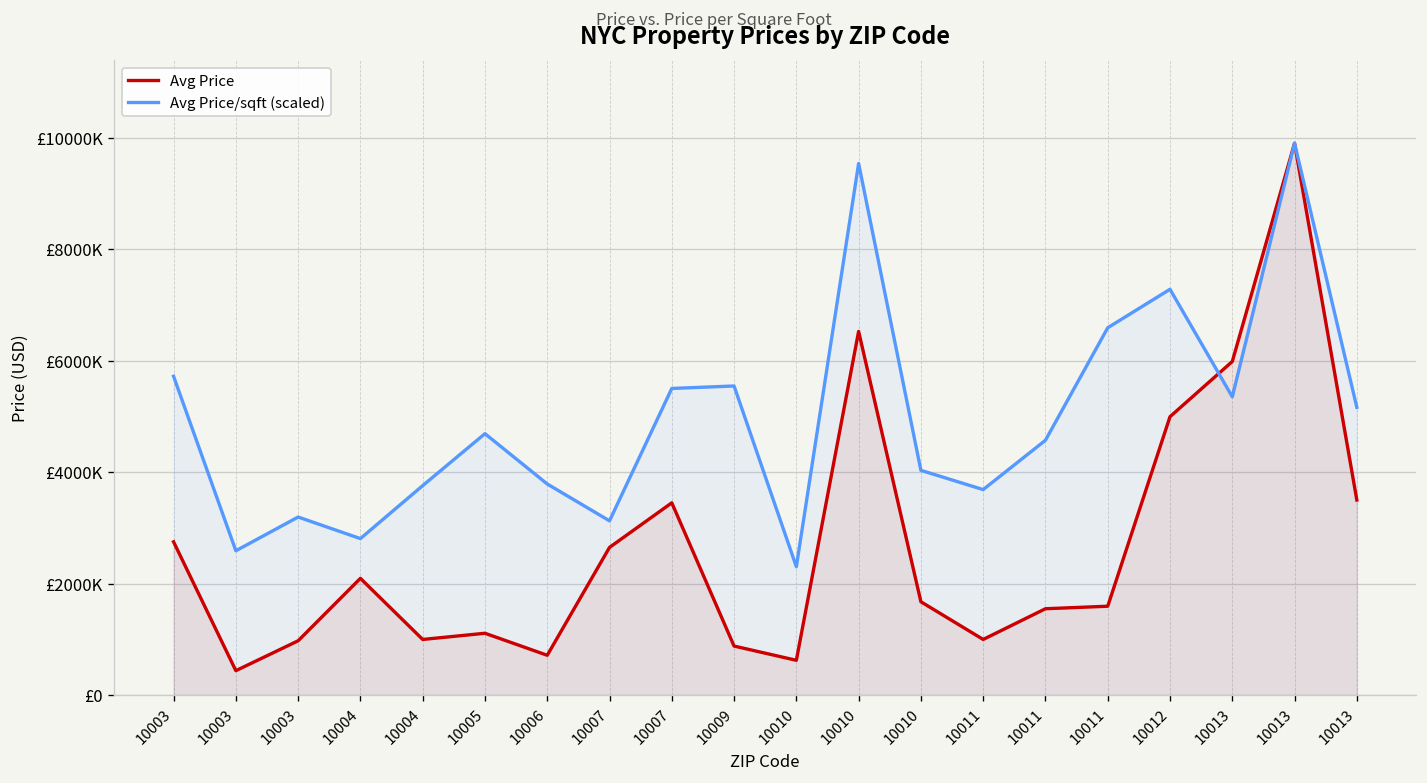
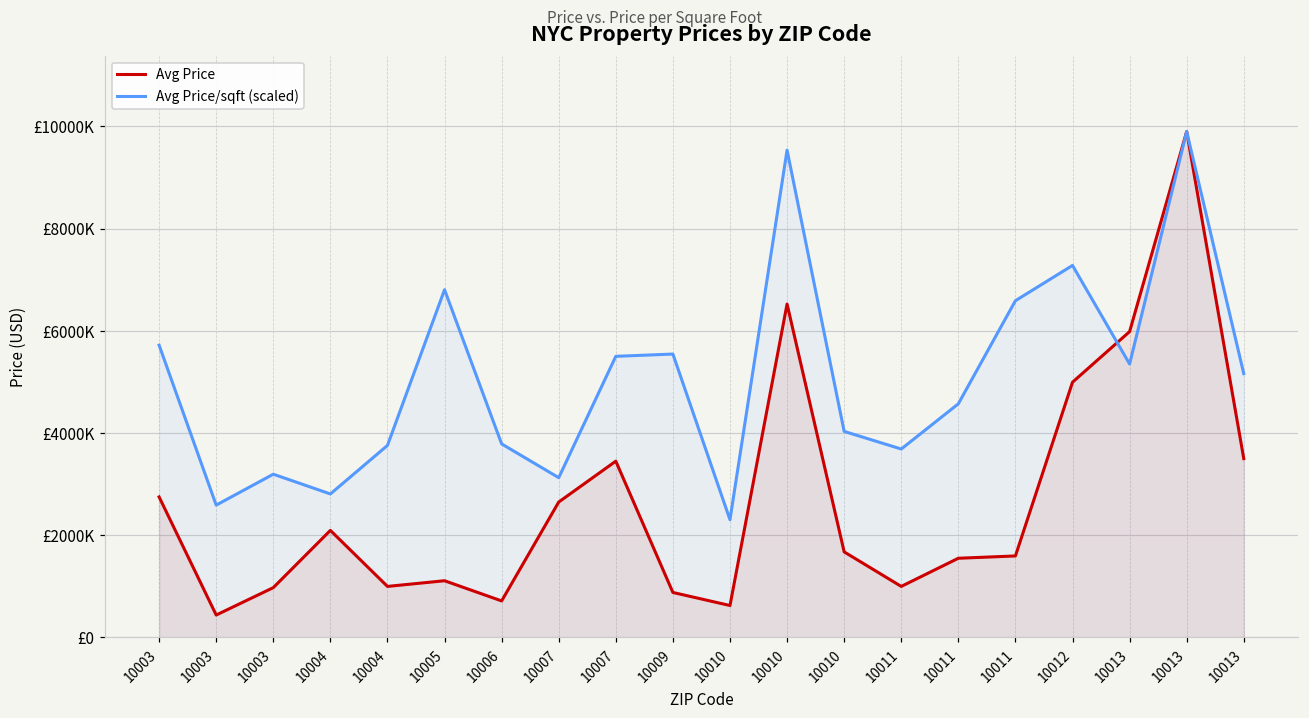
Avg Price/sqft (scaled), 10005: £4700000 -> £6800000
